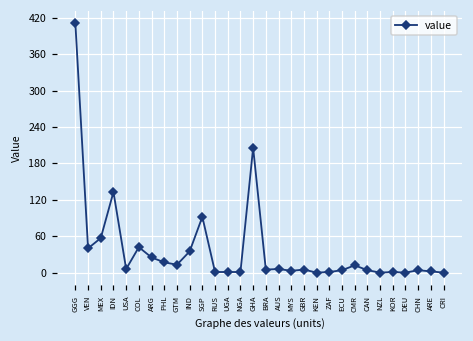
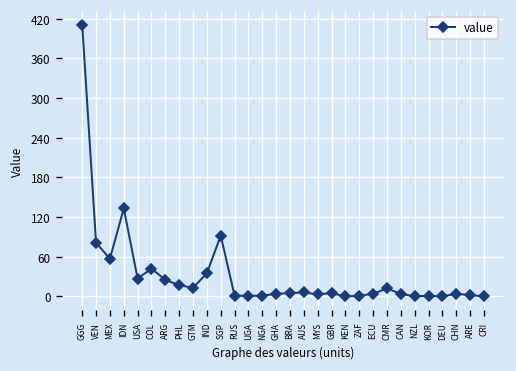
VEN: 40 -> 80
USA: 10 -> 30
GHA: 210 -> 0
